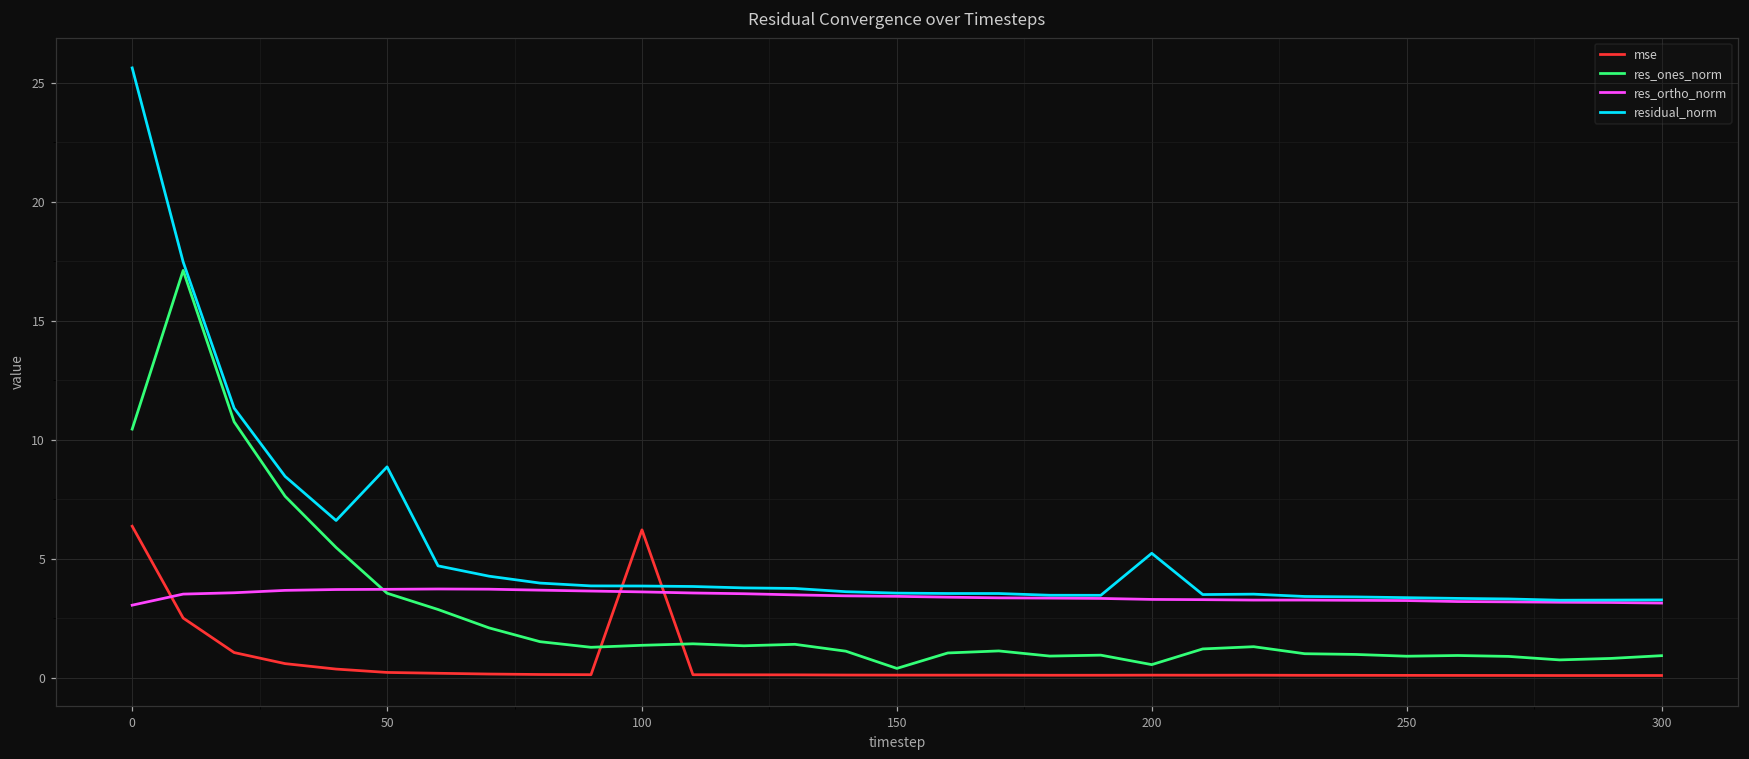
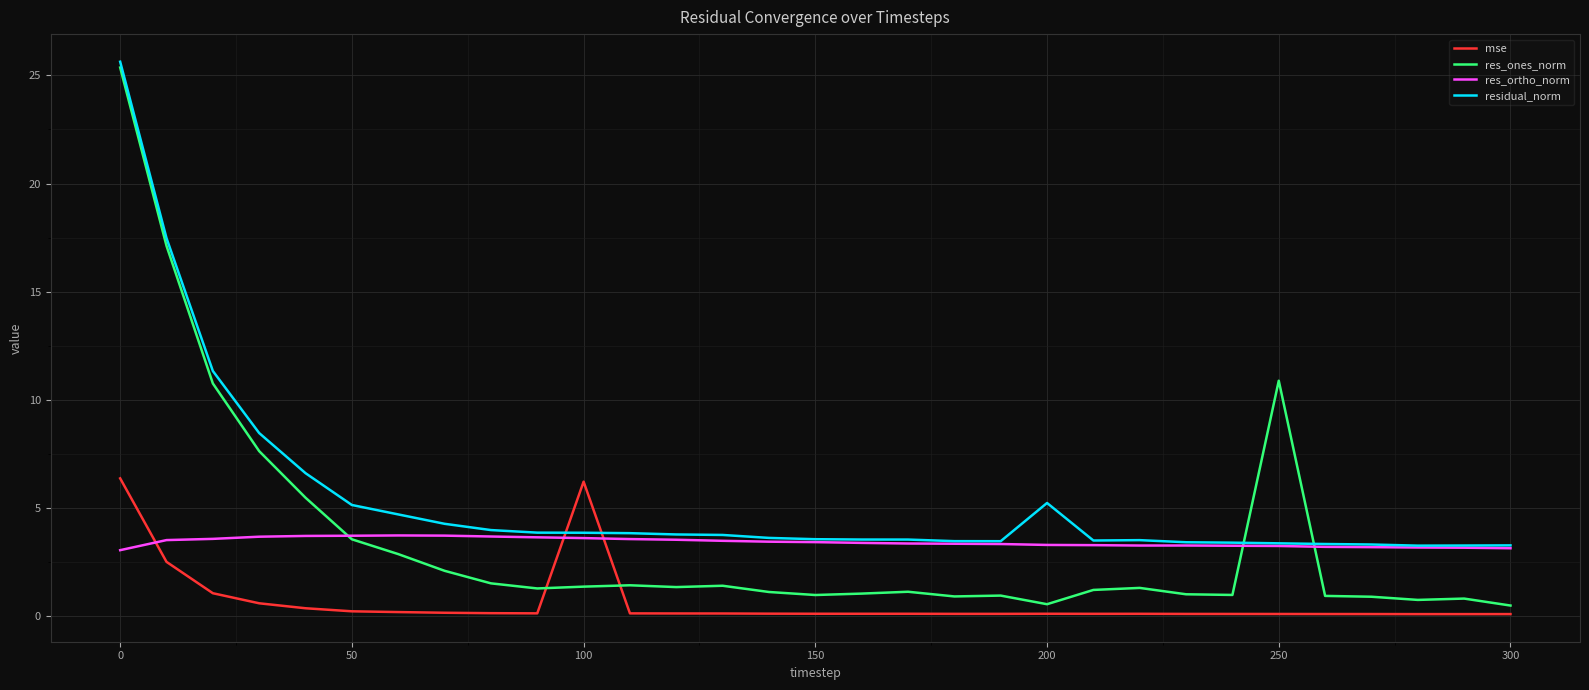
res_ones_norm, 0: 10.4 -> 25.4
residual_norm, 50: 8.9 -> 5.1
res_ones_norm, 150: 0.4 -> 1.0
res_ones_norm, 250: 0.9 -> 10.9
res_ones_norm, 300: 0.9 -> 0.5
